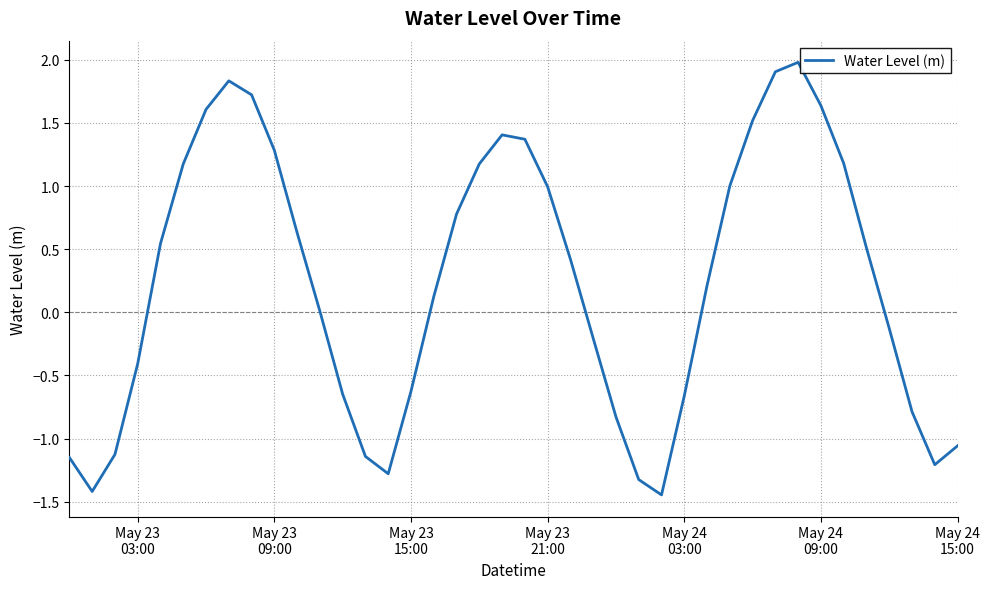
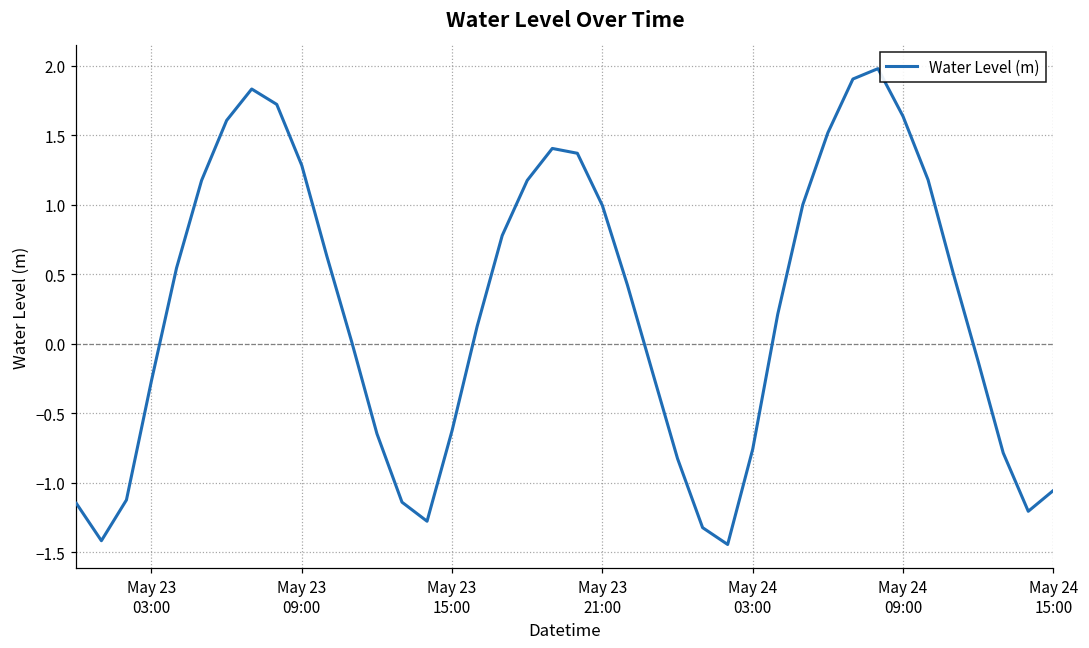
May 23 03:00: -0.41 -> -0.27
May 24 03:00: -0.66 -> -0.76
